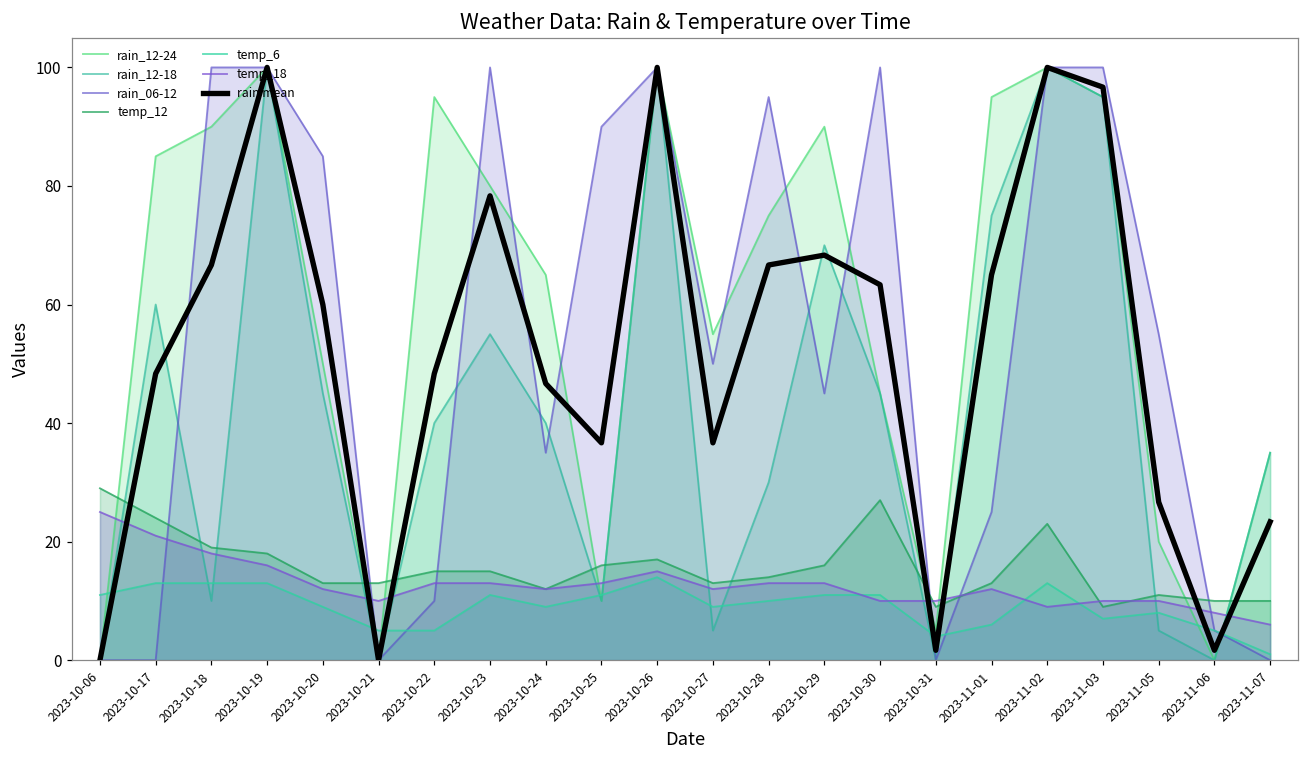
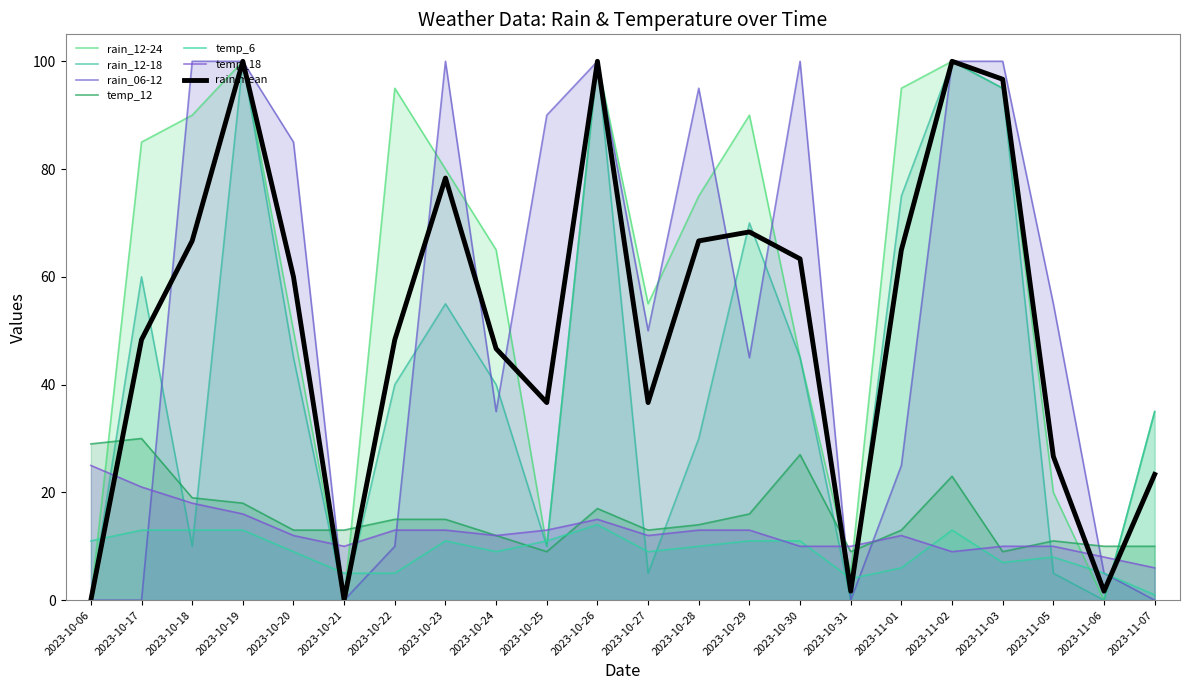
temp_12, 2023-10-17: 24 -> 30
temp_12, 2023-10-25: 16 -> 9
